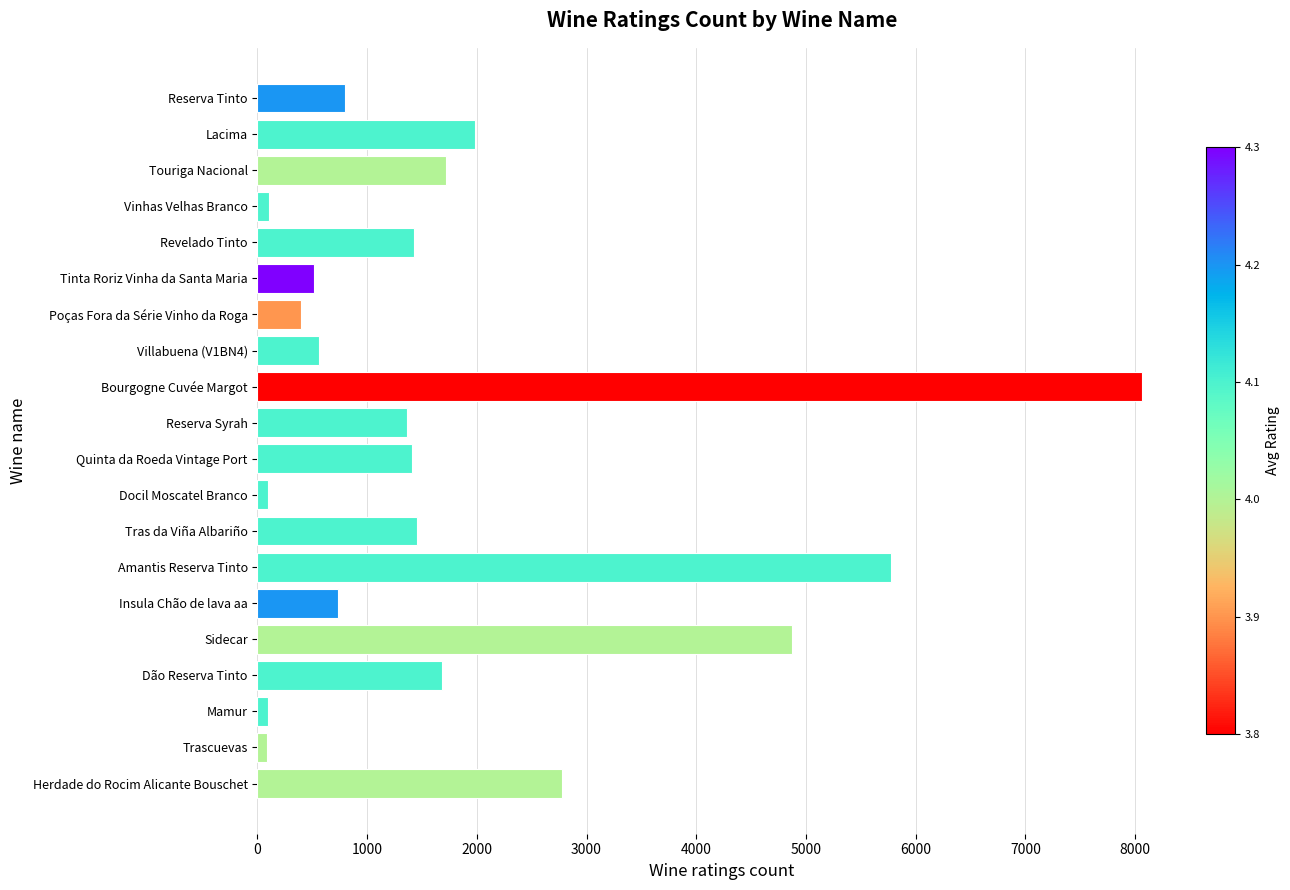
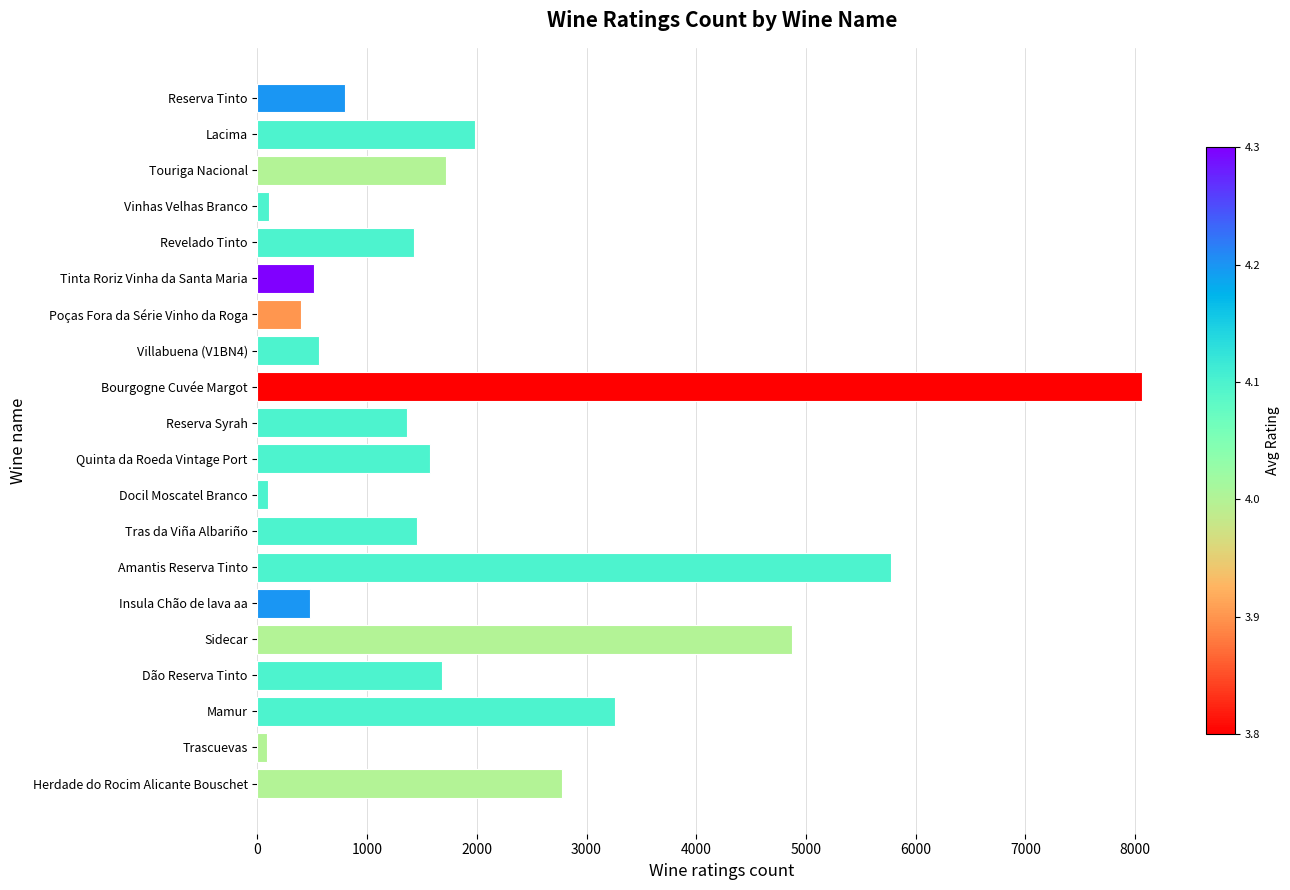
Quinta da Roeda Vintage Port: 1410 -> 1580
Insula Chão de lava aa: 740 -> 480
Mamur: 100 -> 3260
